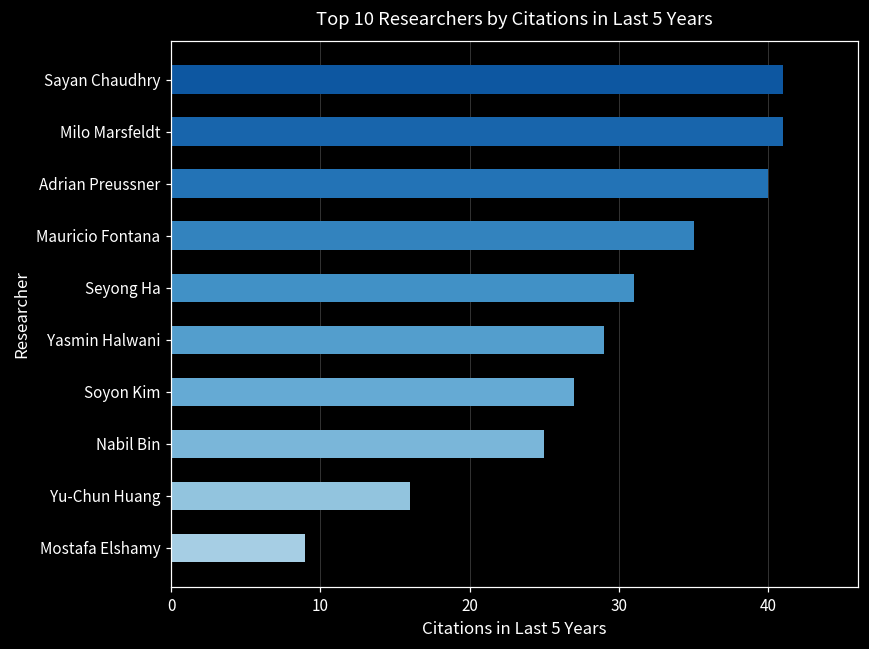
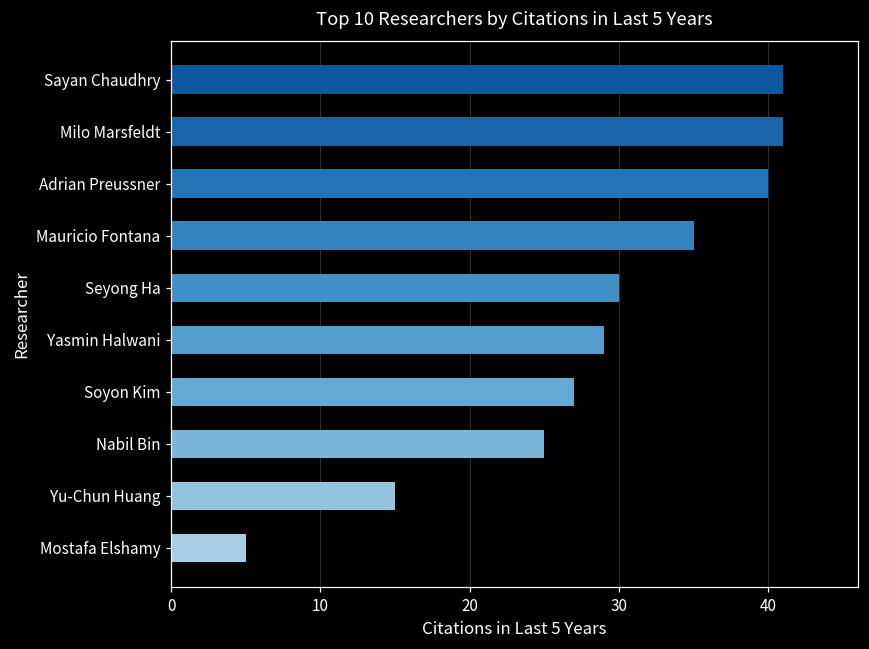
Seyong Ha: 31 -> 30
Yu-Chun Huang: 16 -> 15
Mostafa Elshamy: 9 -> 5
